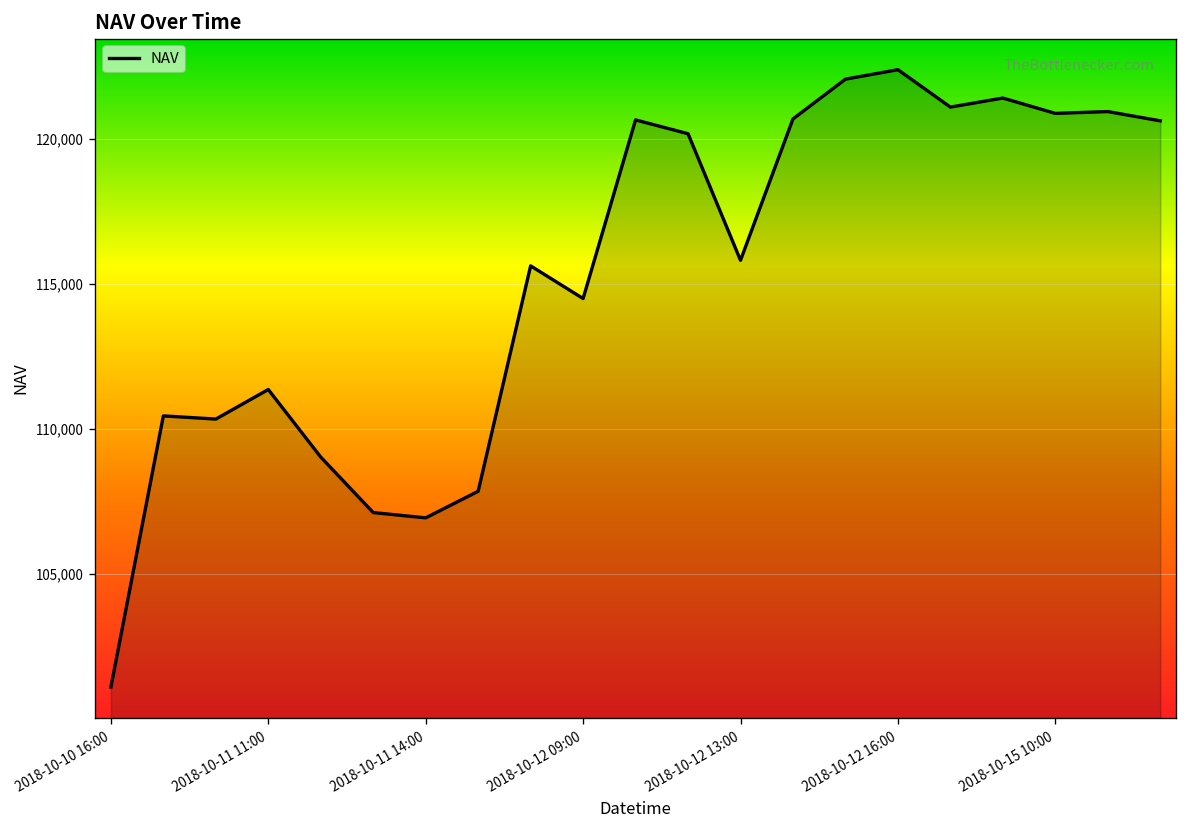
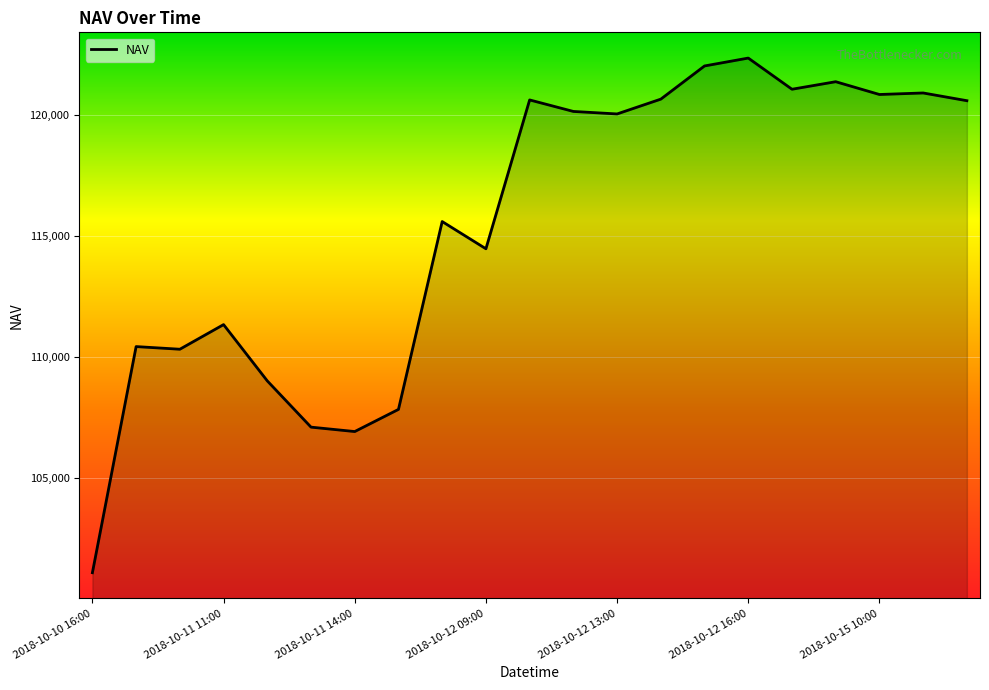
2018-10-12 13:00: 115,800 -> 120,100
